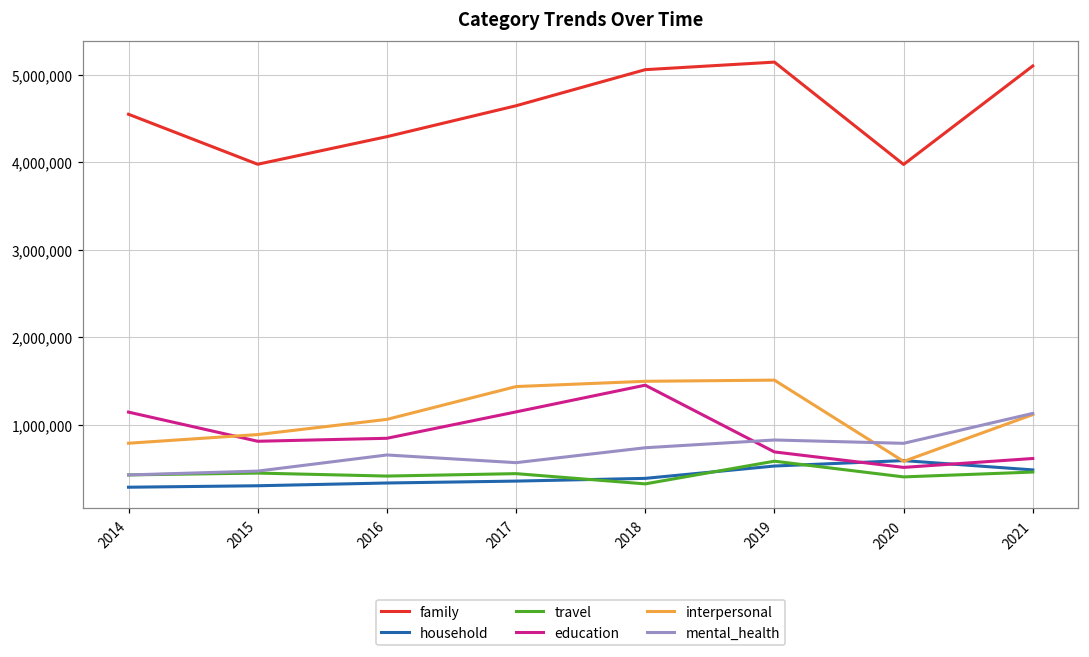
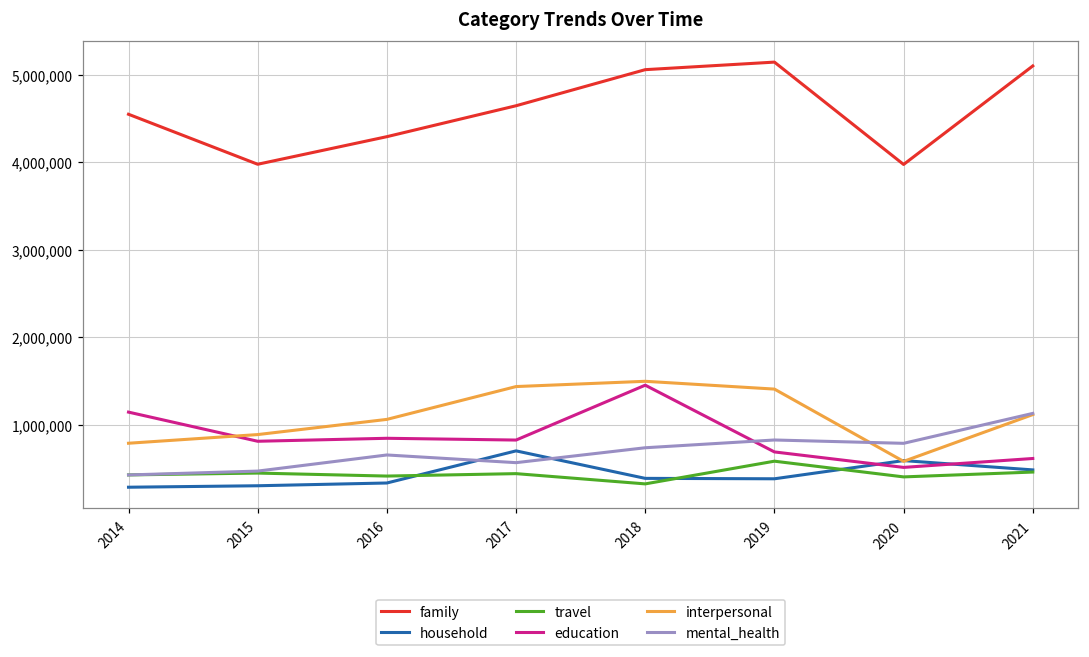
household, 2017: 400,000 -> 700,000
education, 2017: 1,100,000 -> 800,000
household, 2019: 500,000 -> 400,000
interpersonal, 2019: 1,500,000 -> 1,400,000
